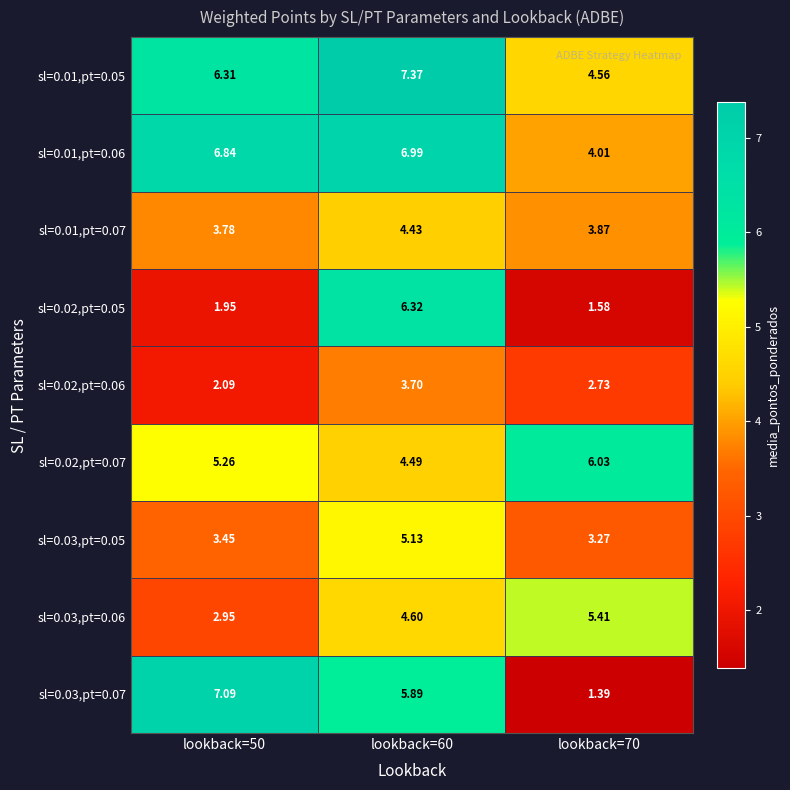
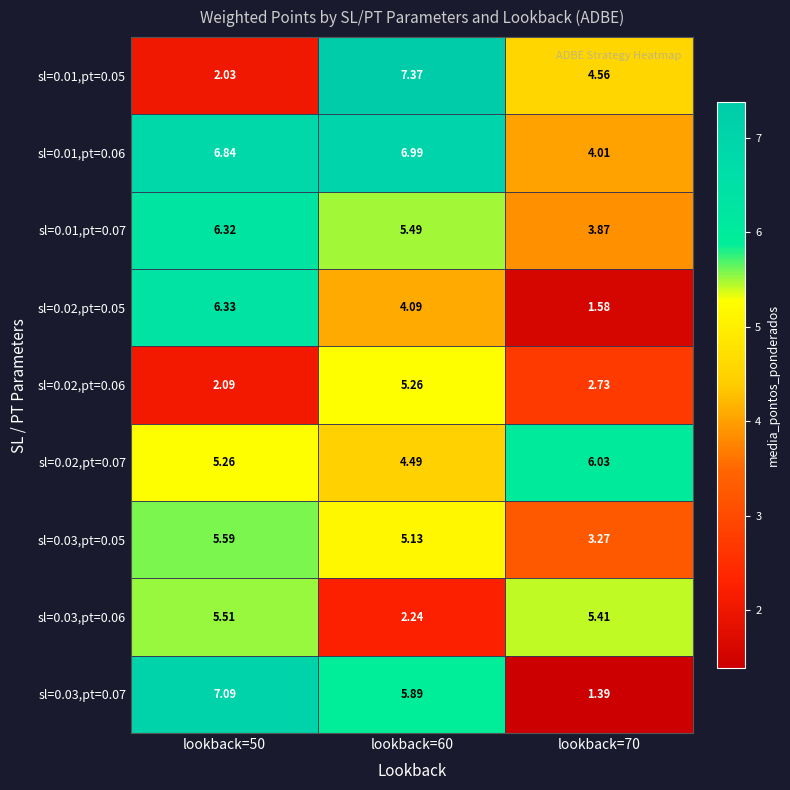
sl=0.01,pt=0.05, lookback=50: 6.31 -> 2.03
sl=0.01,pt=0.07, lookback=50: 3.78 -> 6.32
sl=0.01,pt=0.07, lookback=60: 4.43 -> 5.49
sl=0.02,pt=0.05, lookback=50: 1.95 -> 6.33
sl=0.02,pt=0.05, lookback=60: 6.32 -> 4.09
sl=0.02,pt=0.06, lookback=60: 3.70 -> 5.26
sl=0.03,pt=0.05, lookback=50: 3.45 -> 5.59
sl=0.03,pt=0.06, lookback=50: 2.95 -> 5.51
sl=0.03,pt=0.06, lookback=60: 4.60 -> 2.24
